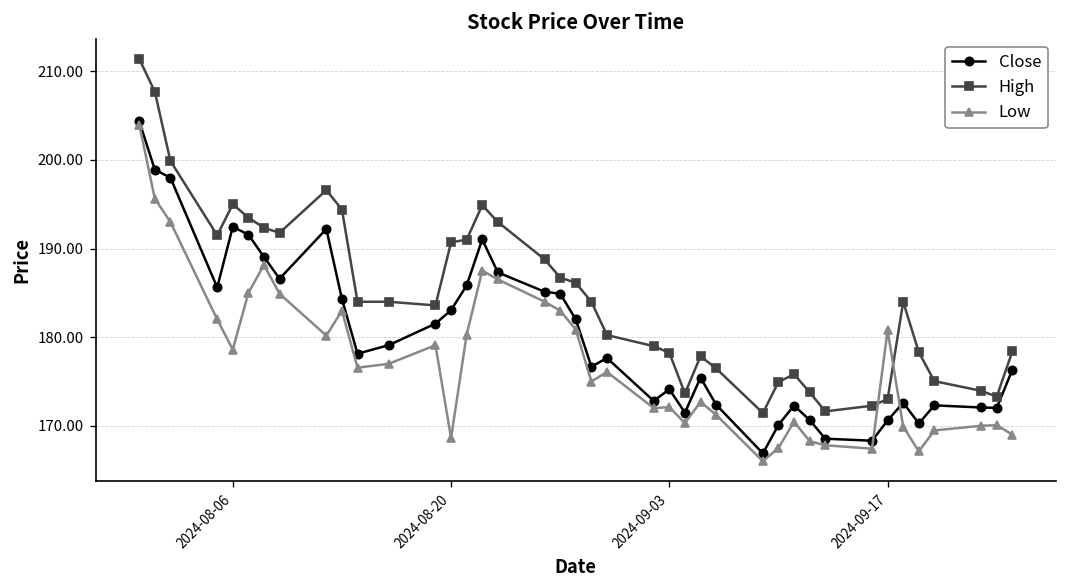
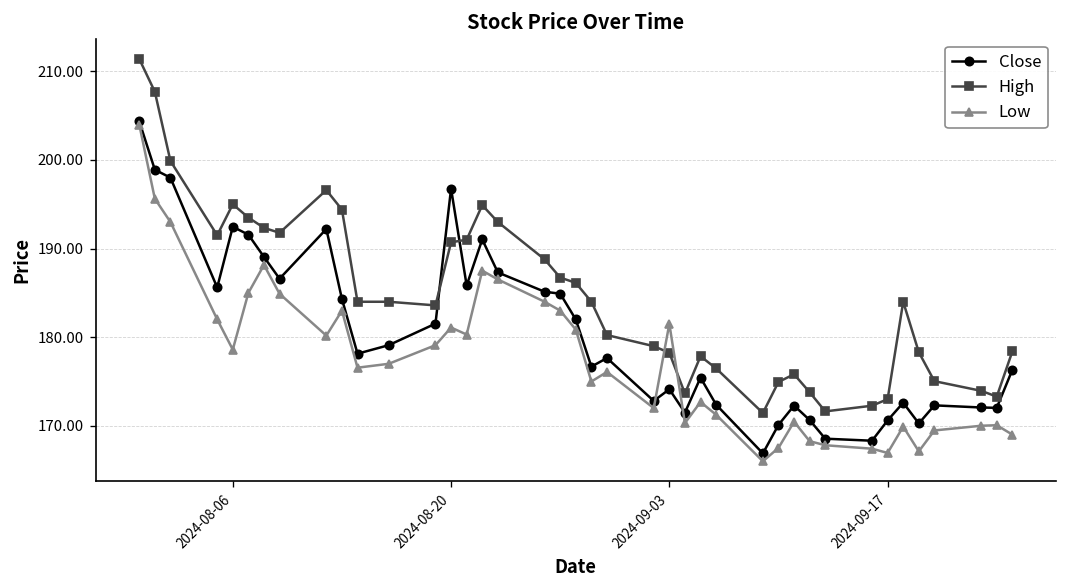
Close, 2024-08-20: 183 -> 197
Low, 2024-08-20: 169 -> 181
Low, 2024-09-03: 172 -> 182
Low, 2024-09-17: 181 -> 167
